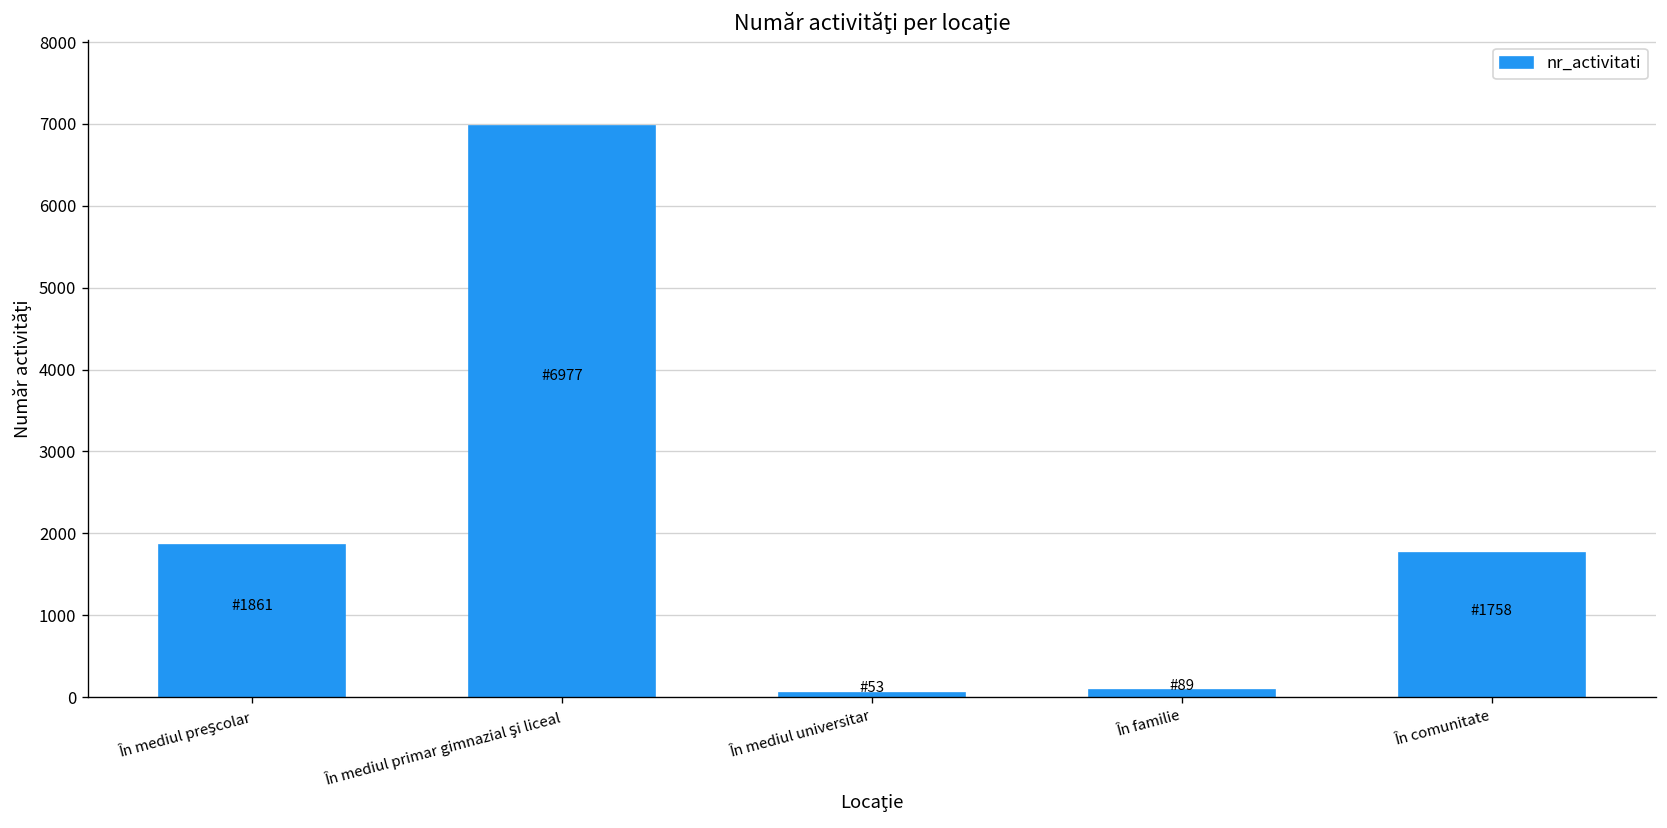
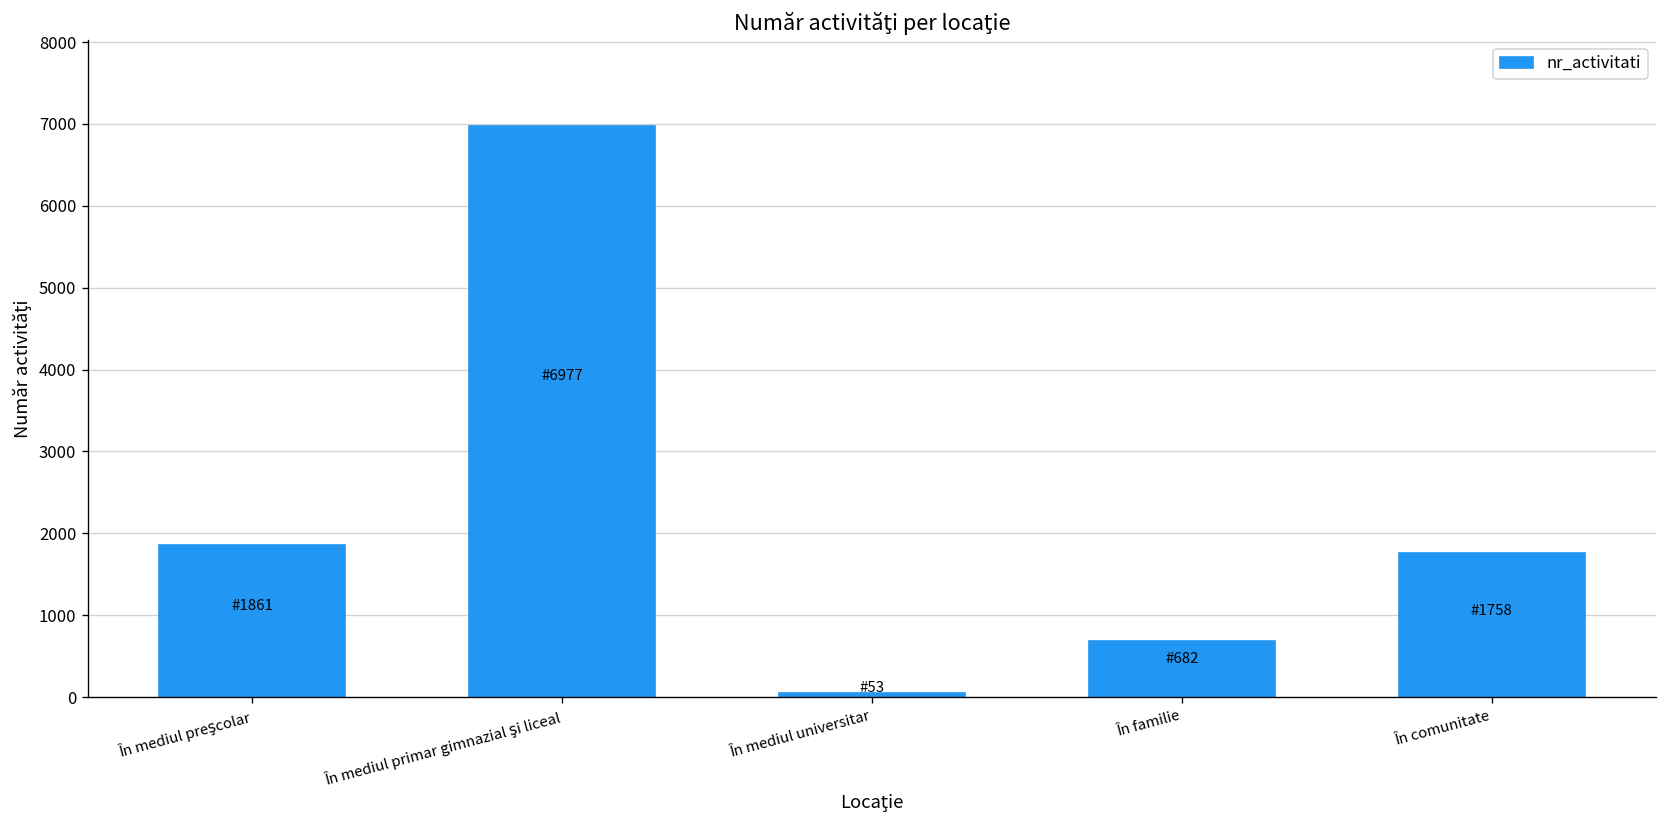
În familie: 89 -> 682
